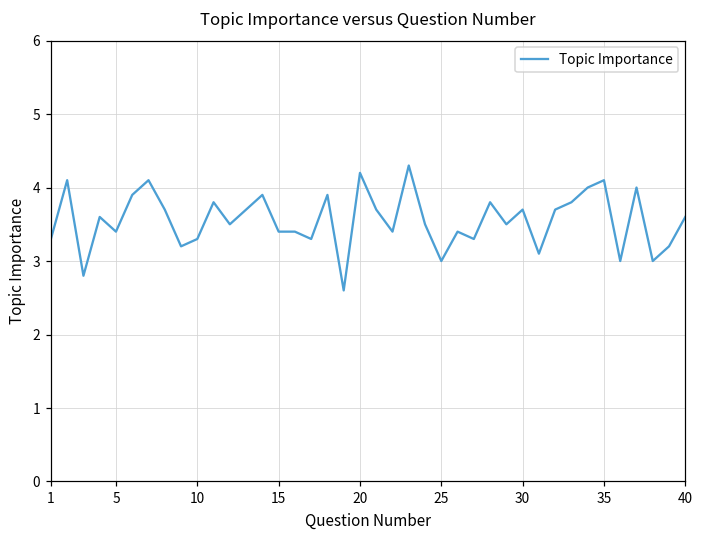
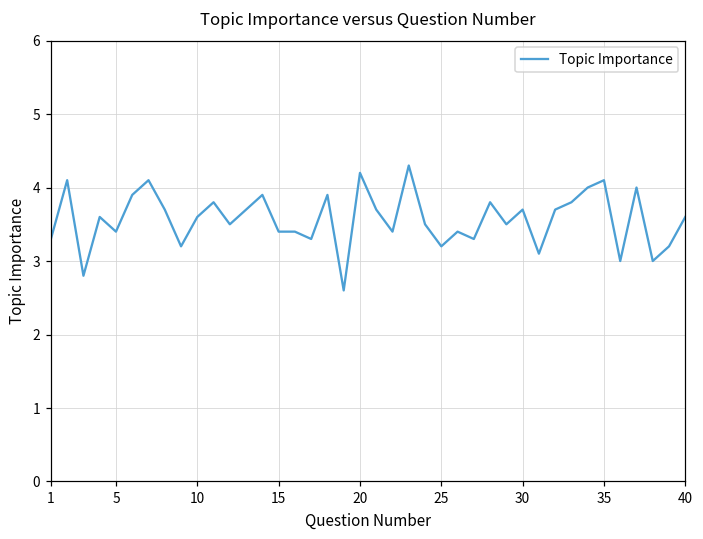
10: 3.3 -> 3.6
25: 3.0 -> 3.2
